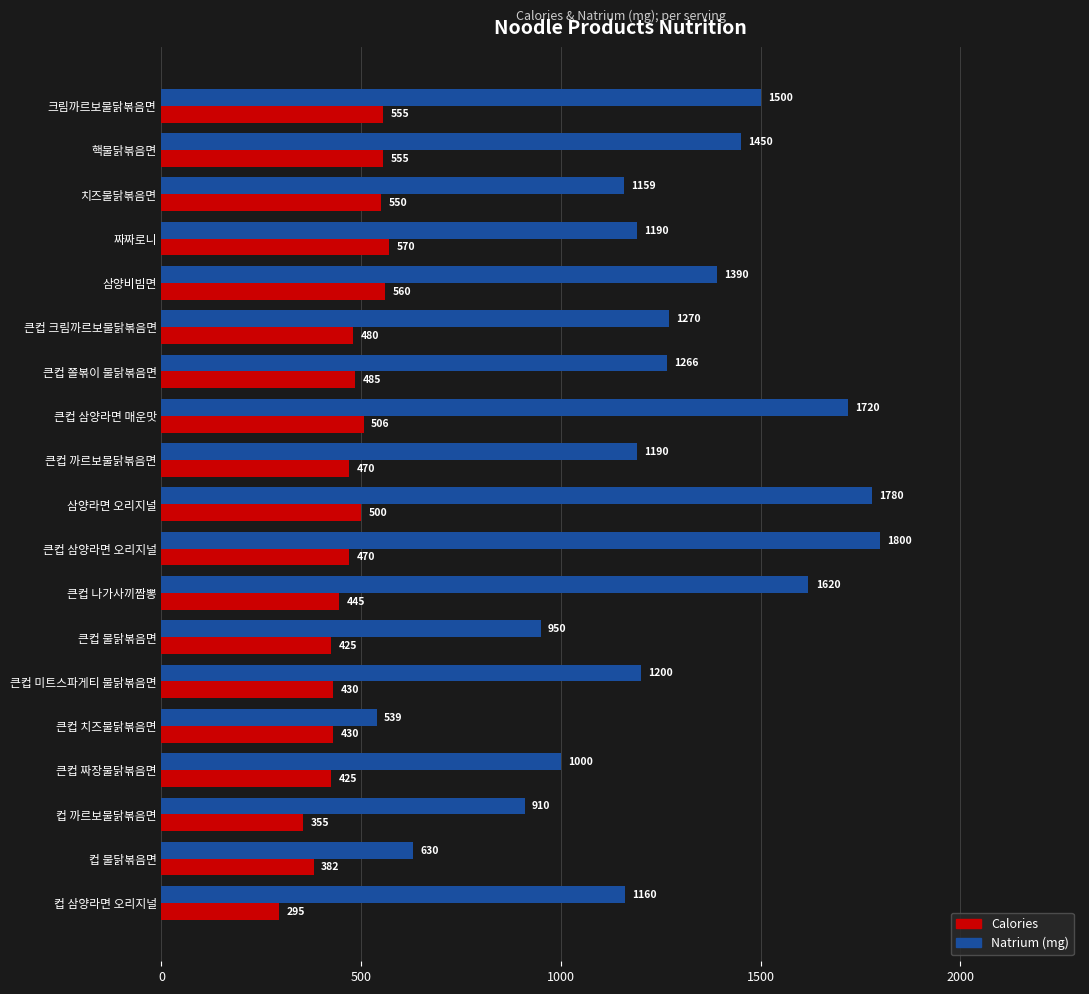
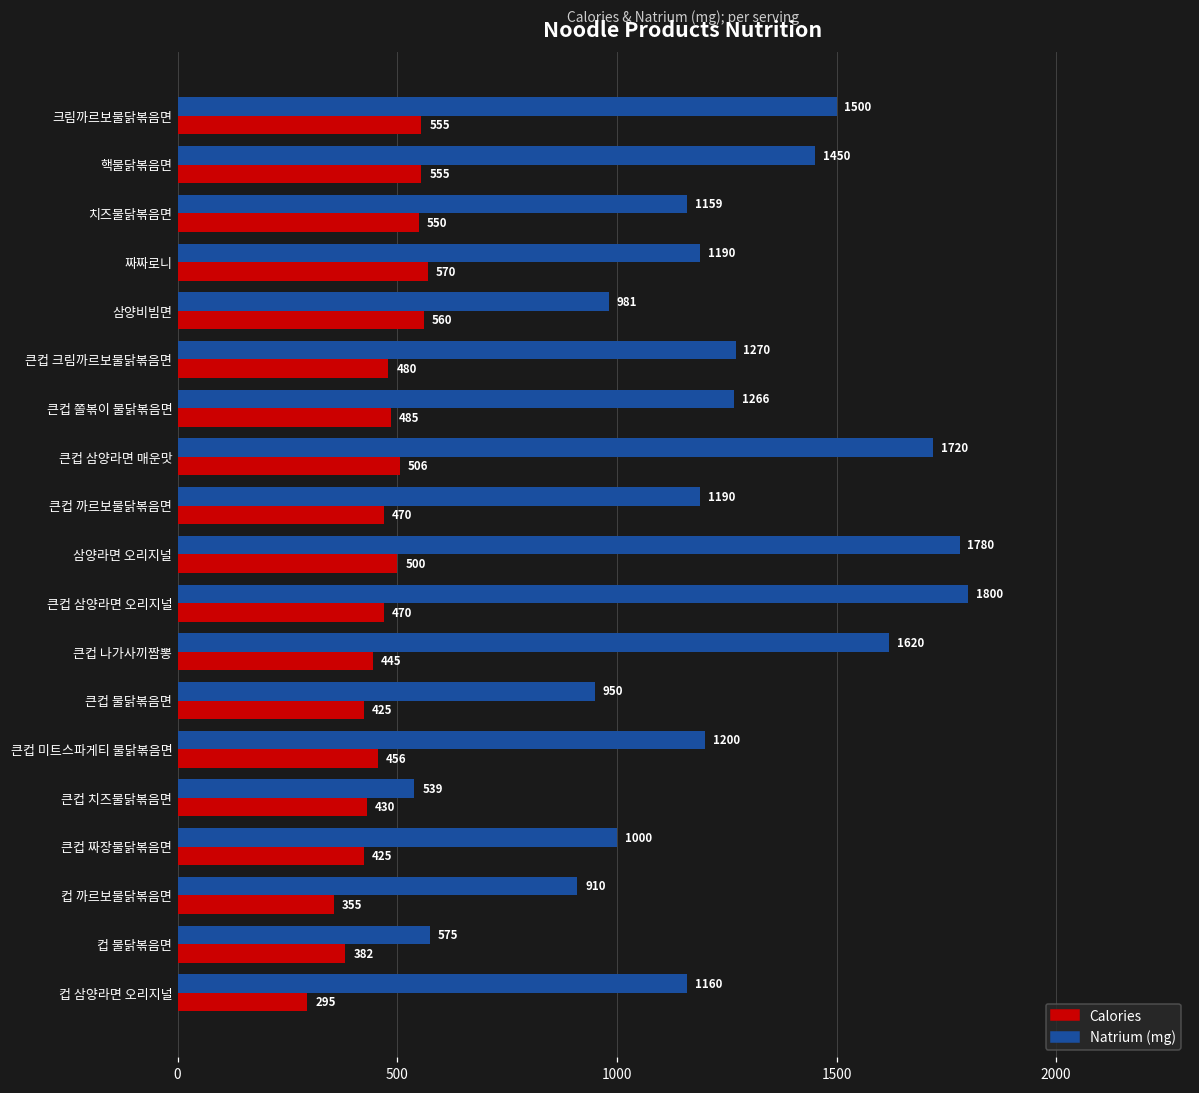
Natrium (mg), 삼양비빔면: 1390 -> 981
Calories, 큰컵 미트스파게티 불닭볶음면: 430 -> 456
Natrium (mg), 컵 불닭볶음면: 630 -> 575
